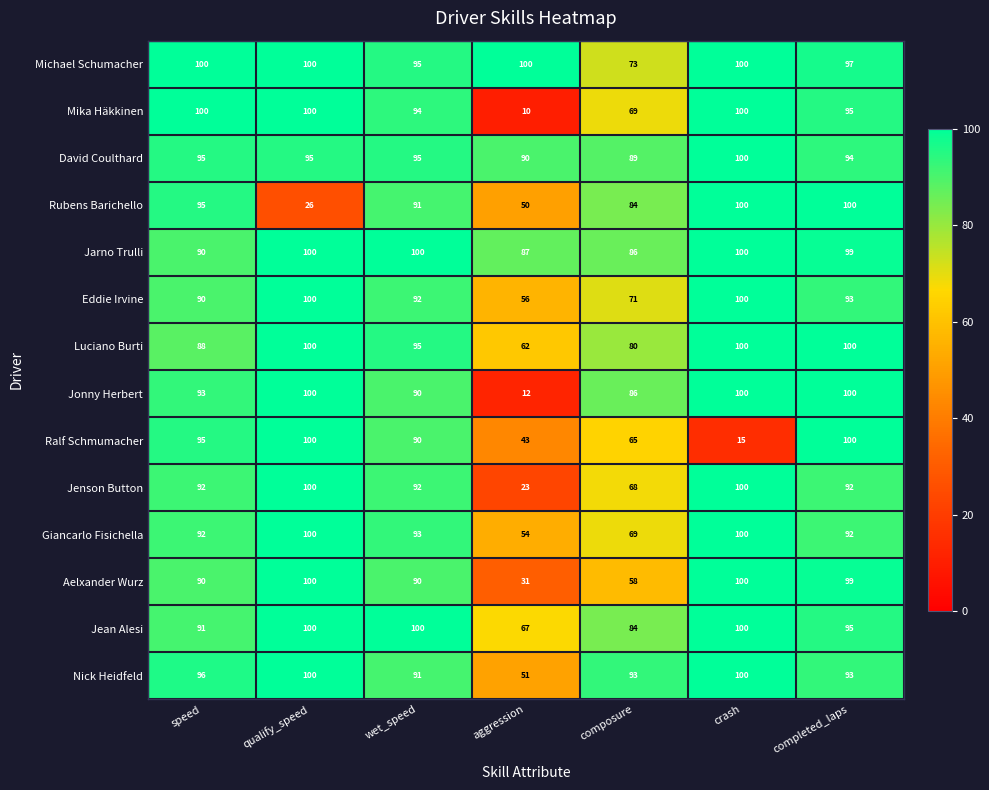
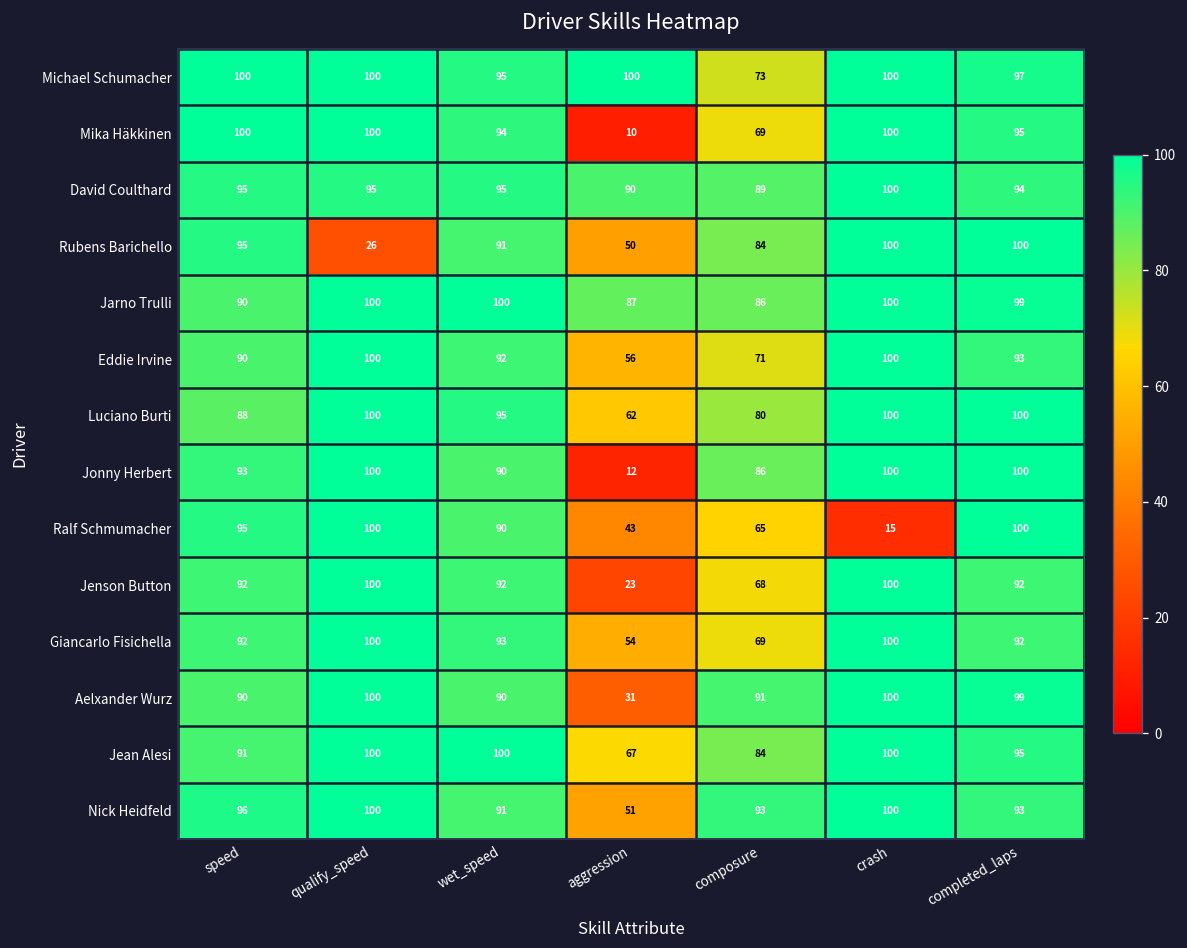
Aelxander Wurz, composure: 58 -> 91
